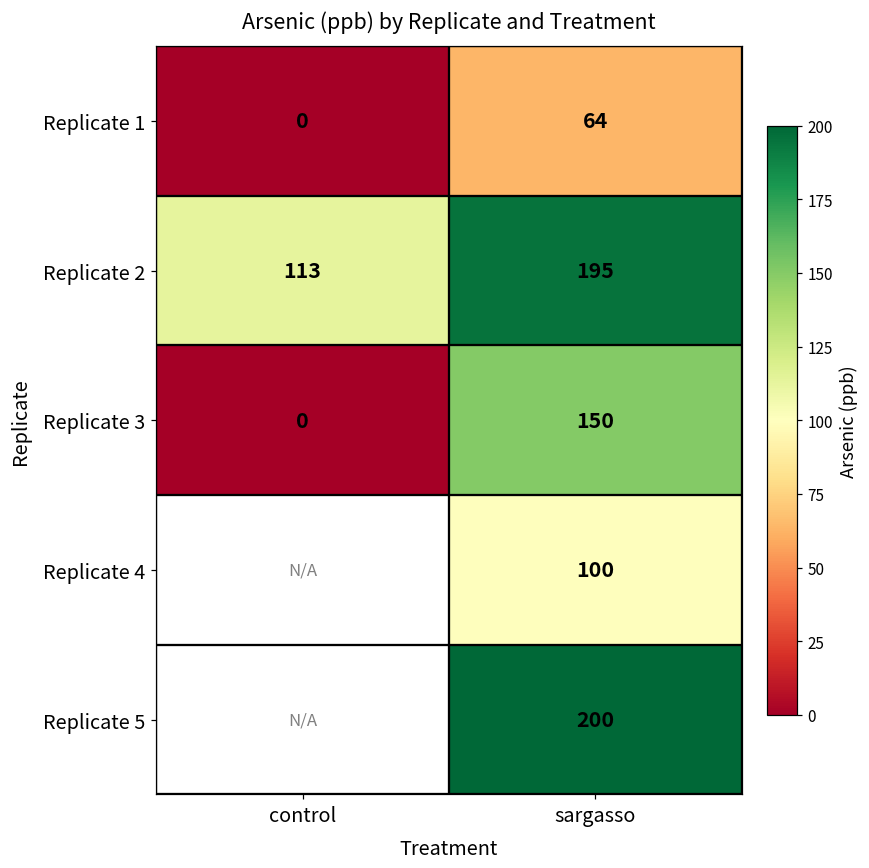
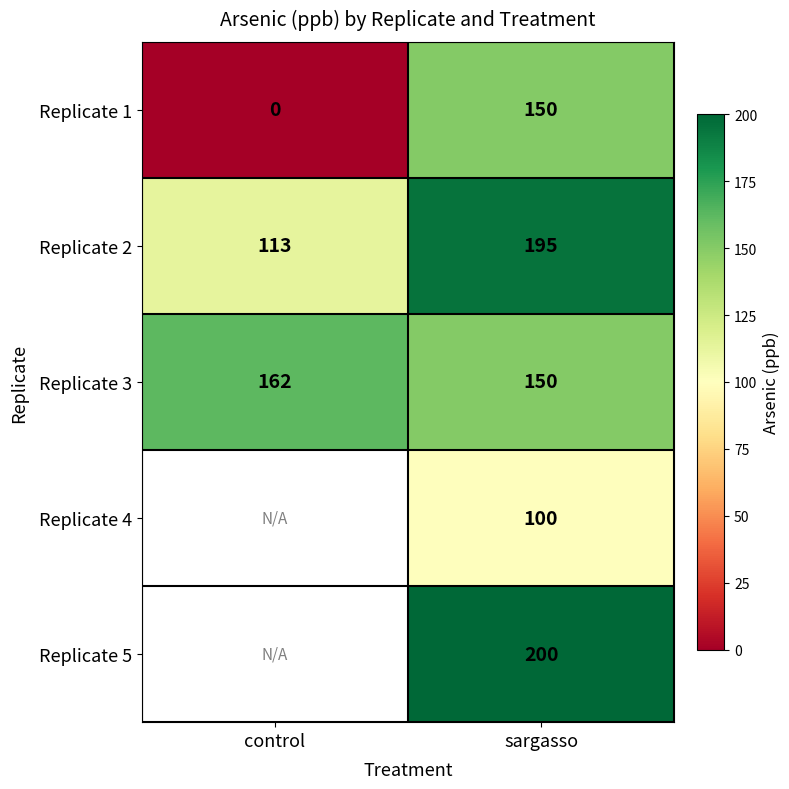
Replicate 1, sargasso: 64 -> 150
Replicate 3, control: 0 -> 162
